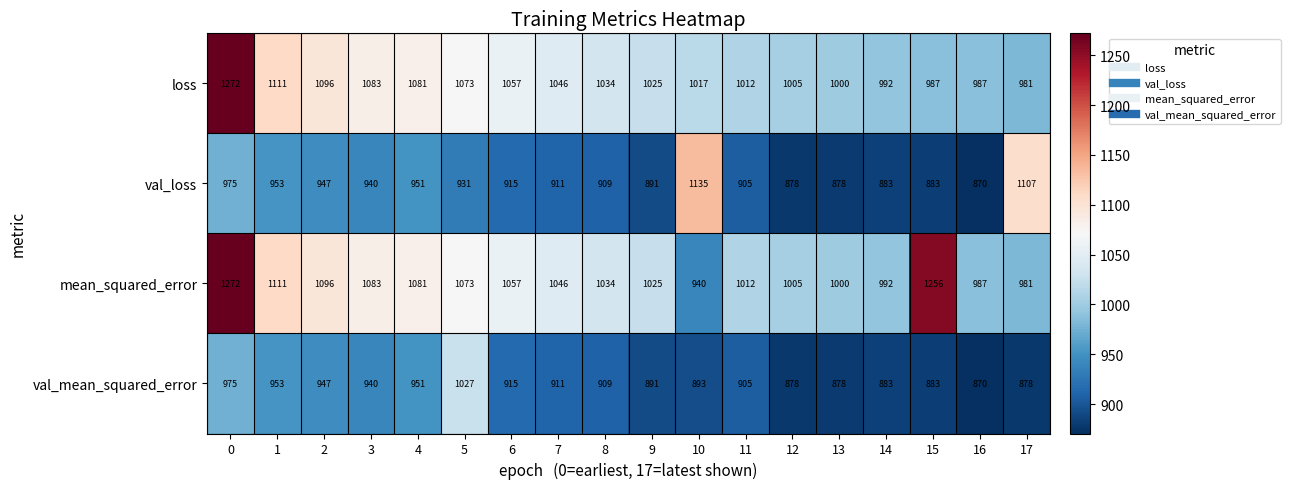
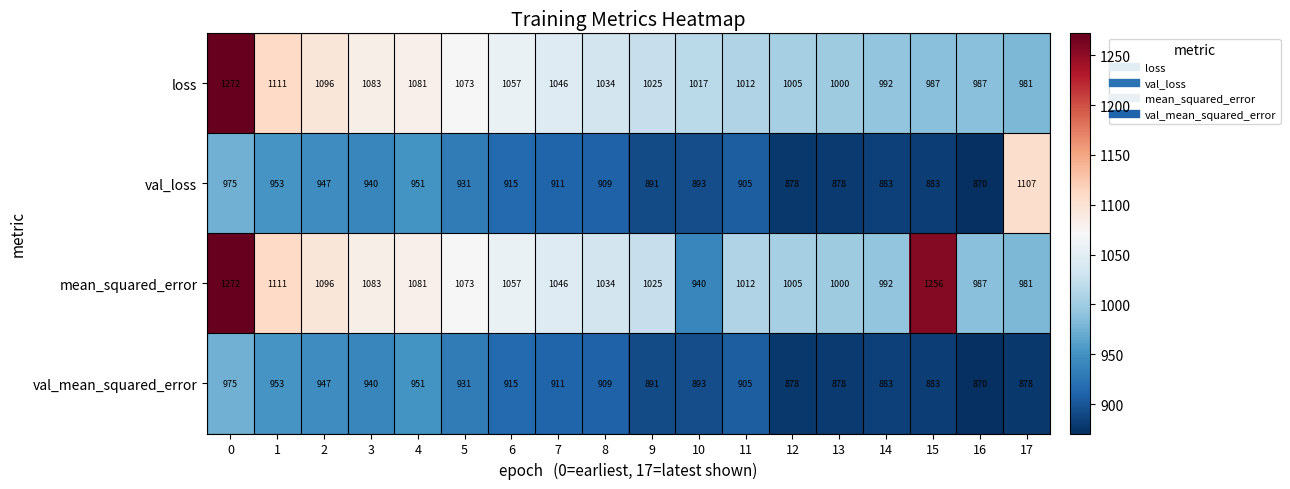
val_loss, 10: 1135 -> 893
val_mean_squared_error, 5: 1027 -> 931
